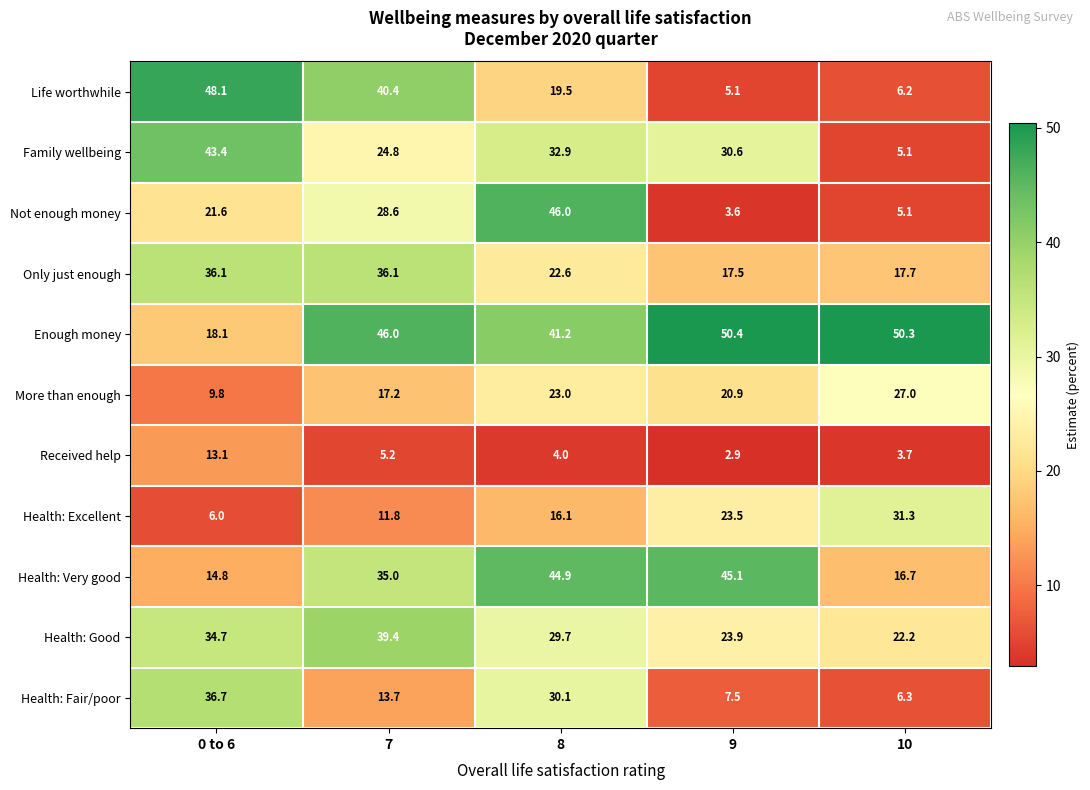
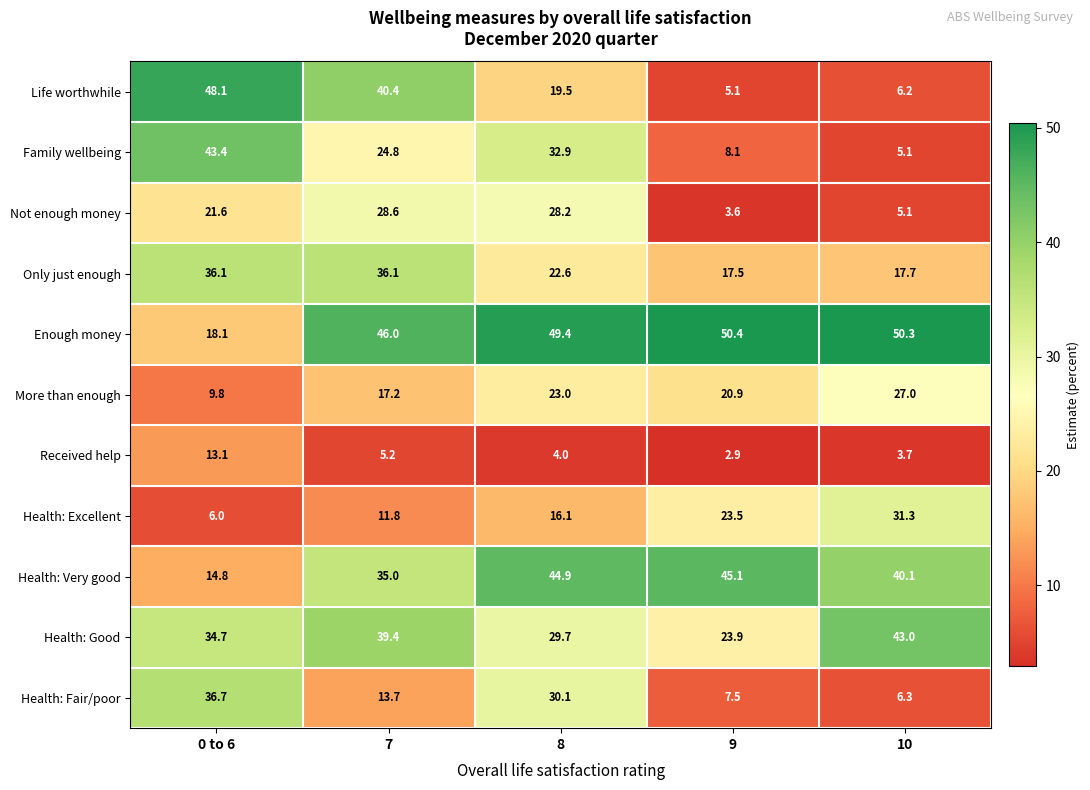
Family wellbeing, 9: 30.6 -> 8.1
Not enough money, 8: 46.0 -> 28.2
Enough money, 8: 41.2 -> 49.4
Health: Very good, 10: 16.7 -> 40.1
Health: Good, 10: 22.2 -> 43.0
